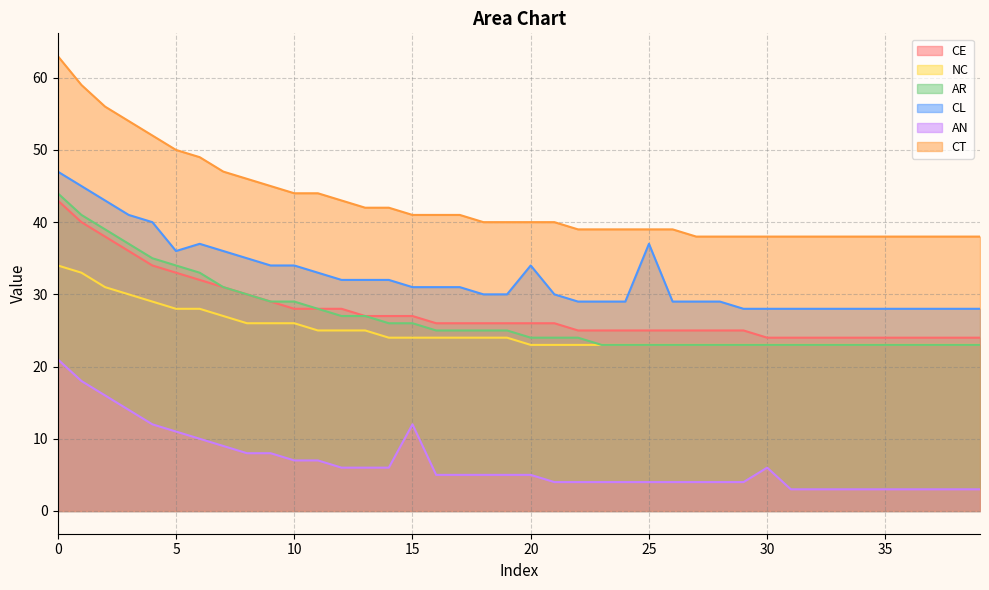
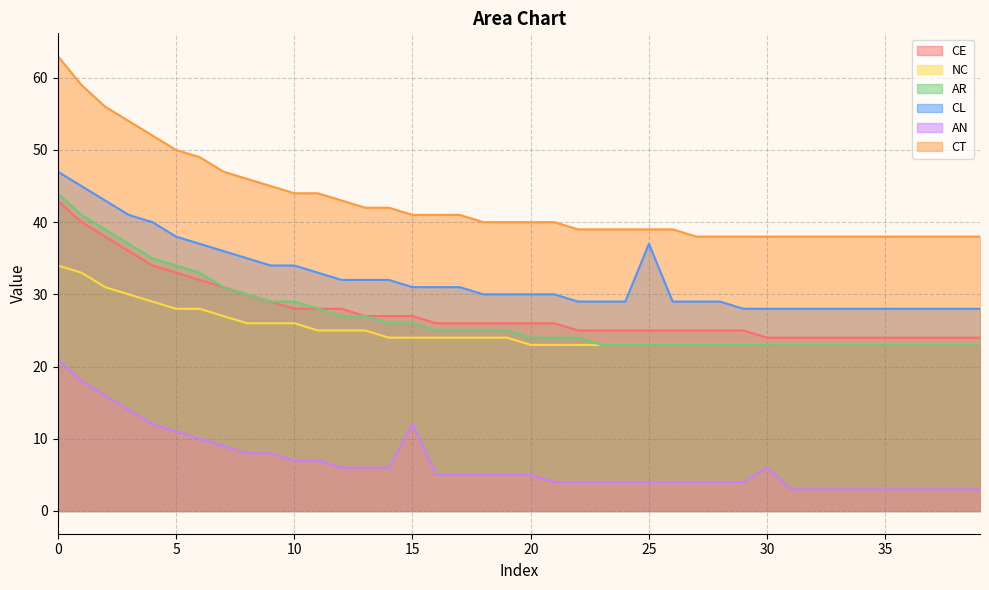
CL, 5: 36 -> 38
CL, 20: 34 -> 30
